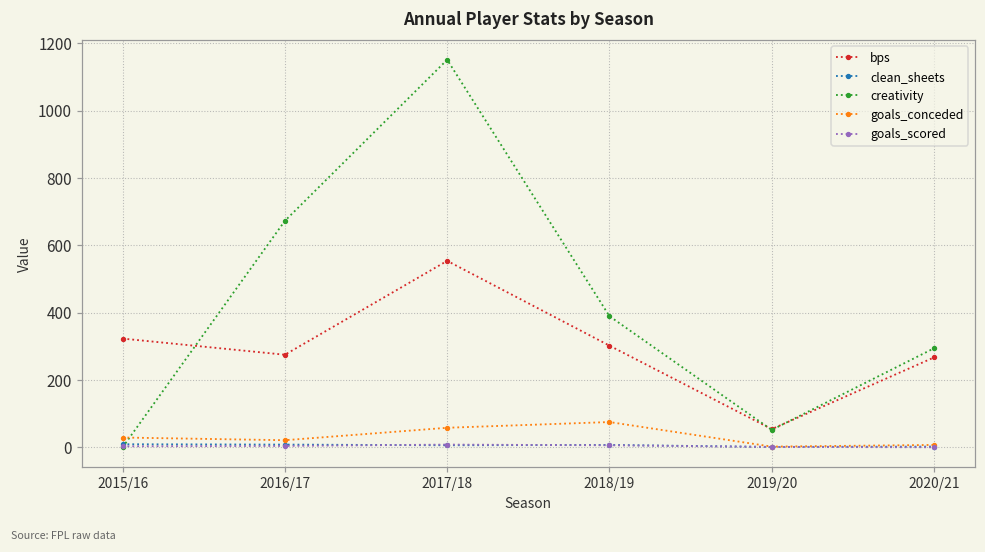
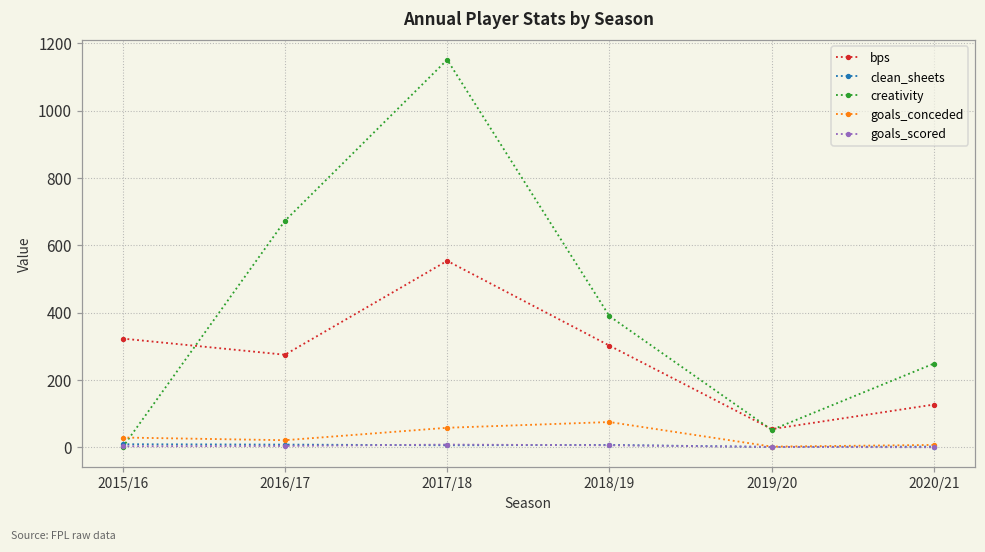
bps, 2020/21: 270 -> 130
creativity, 2020/21: 290 -> 250
